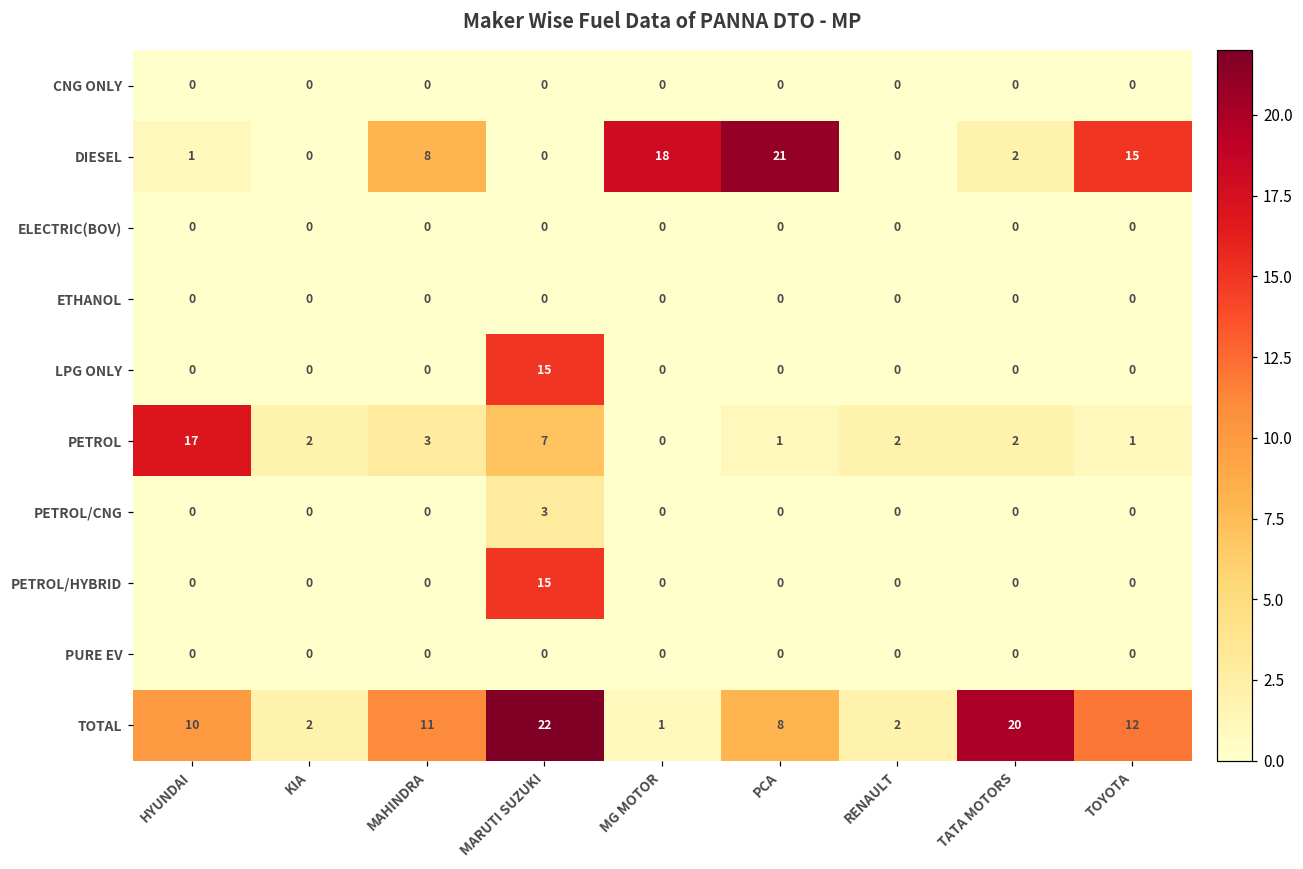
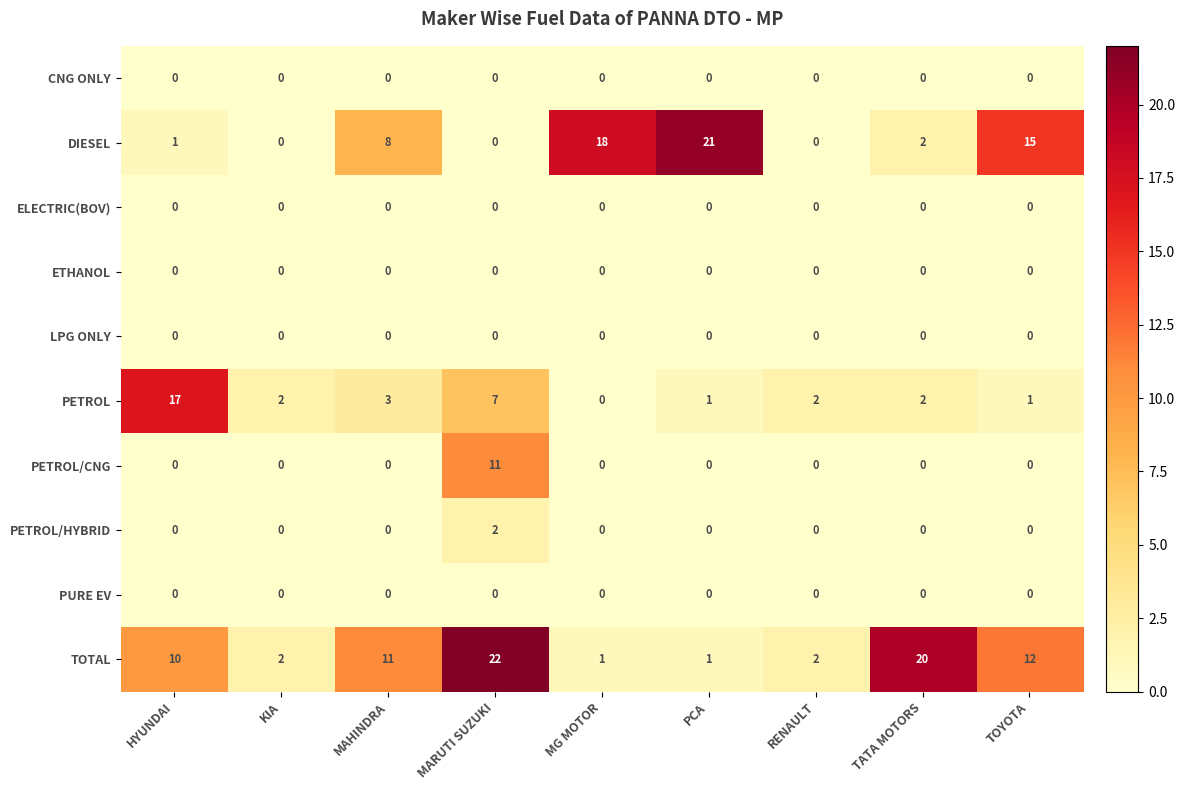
LPG ONLY, MARUTI SUZUKI: 15 -> 0
PETROL/CNG, MARUTI SUZUKI: 3 -> 11
PETROL/HYBRID, MARUTI SUZUKI: 15 -> 2
TOTAL, PCA: 8 -> 1
